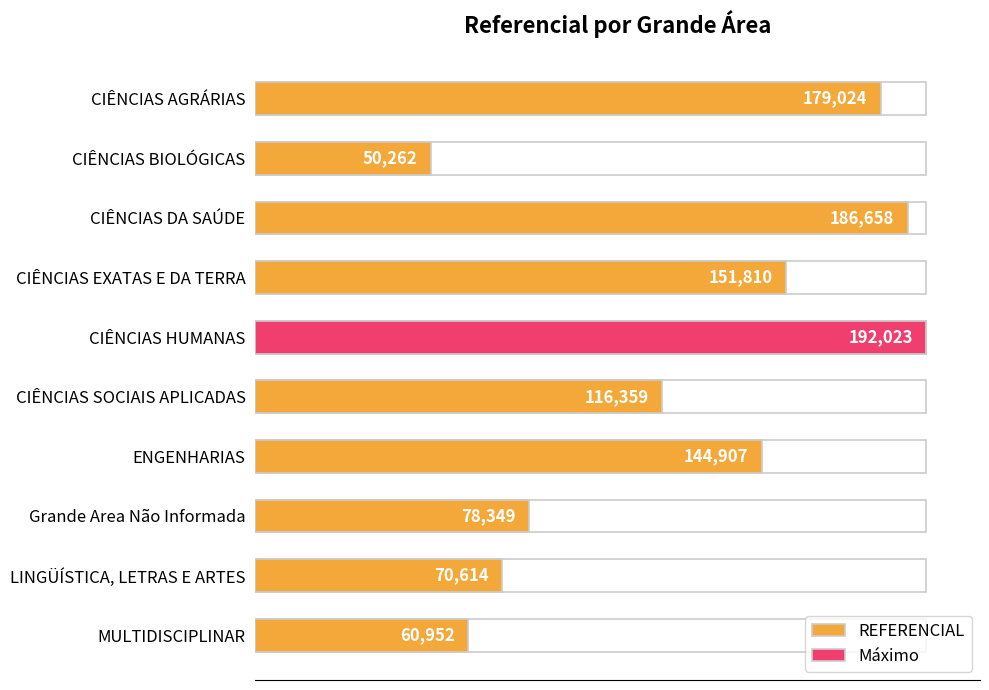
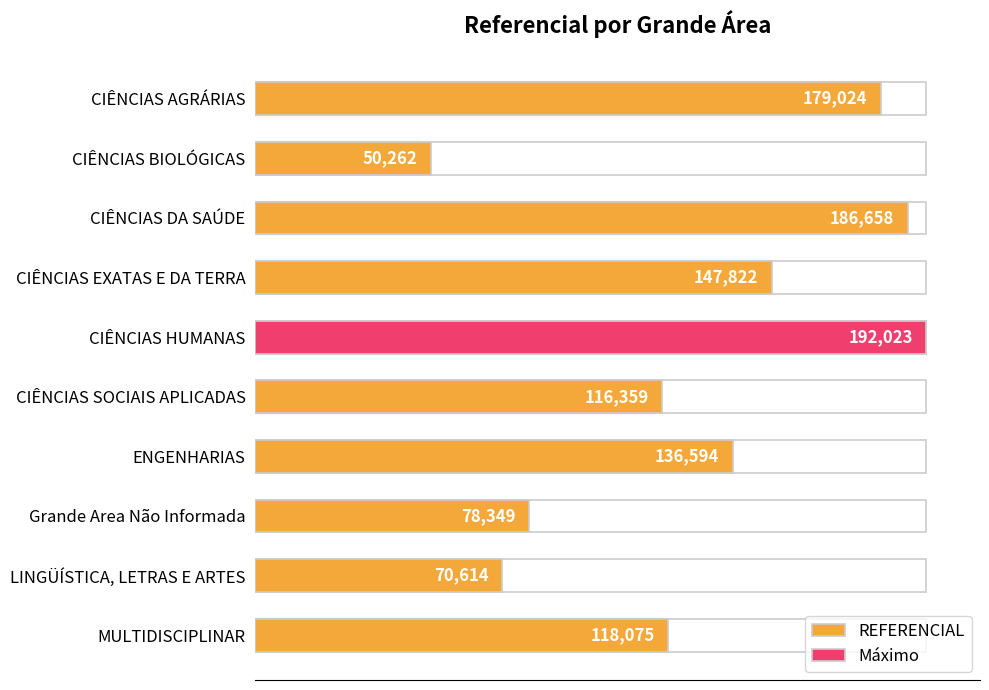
REFERENCIAL, CIÊNCIAS EXATAS E DA TERRA: 151,810 -> 147,822
REFERENCIAL, ENGENHARIAS: 144,907 -> 136,594
REFERENCIAL, MULTIDISCIPLINAR: 60,952 -> 118,075
